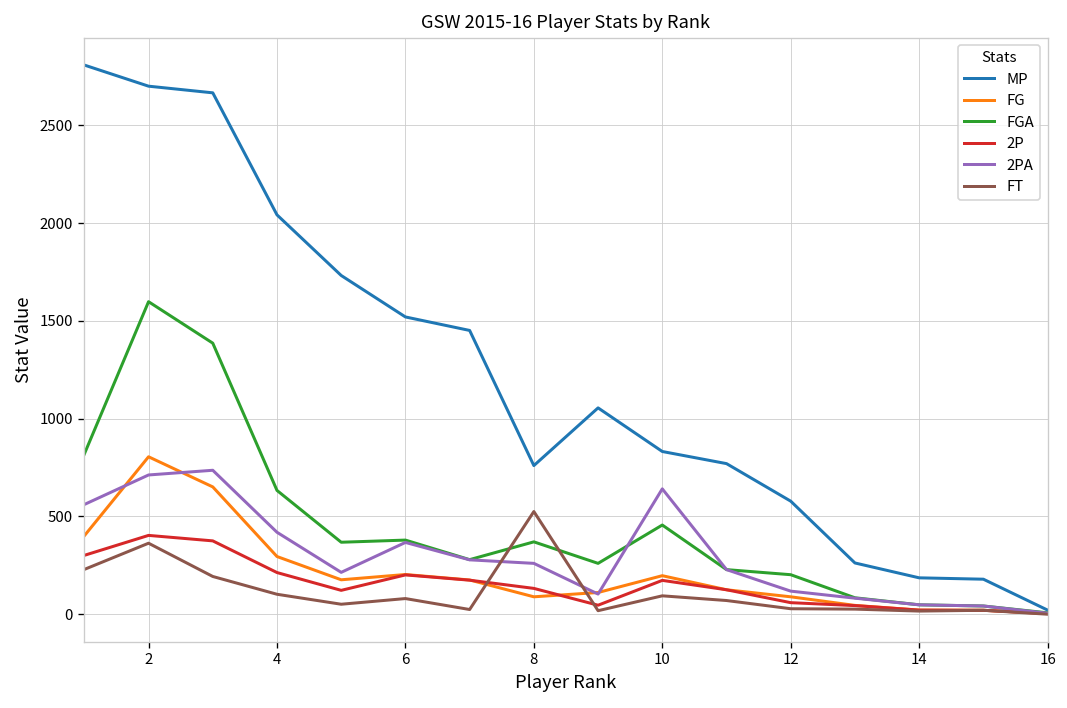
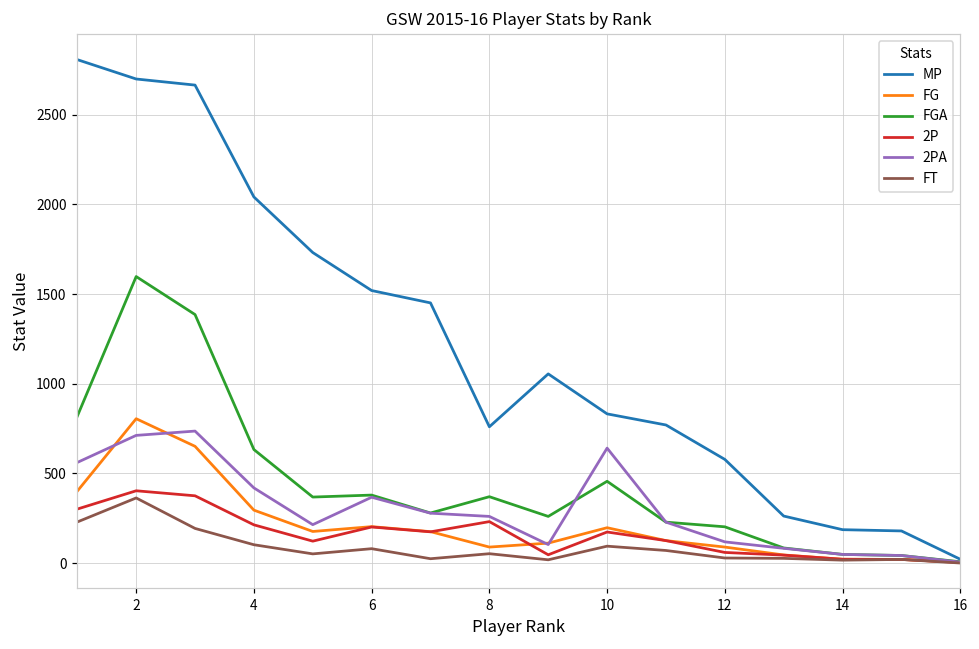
2P, 8: 130 -> 230
FT, 8: 530 -> 50
